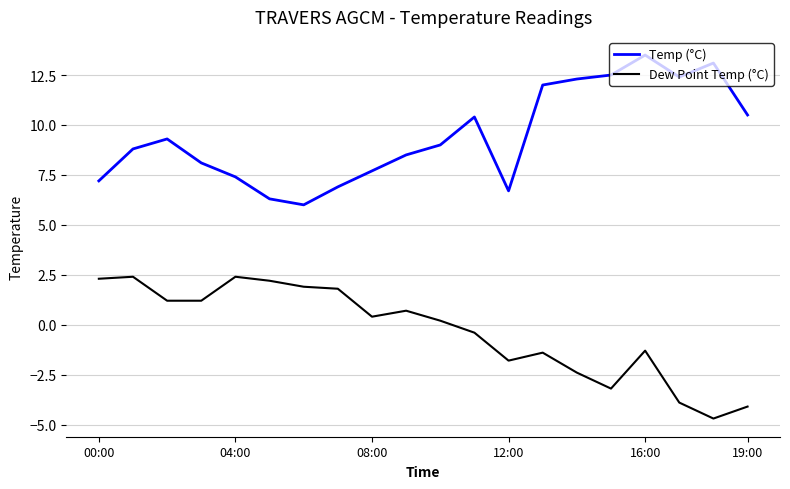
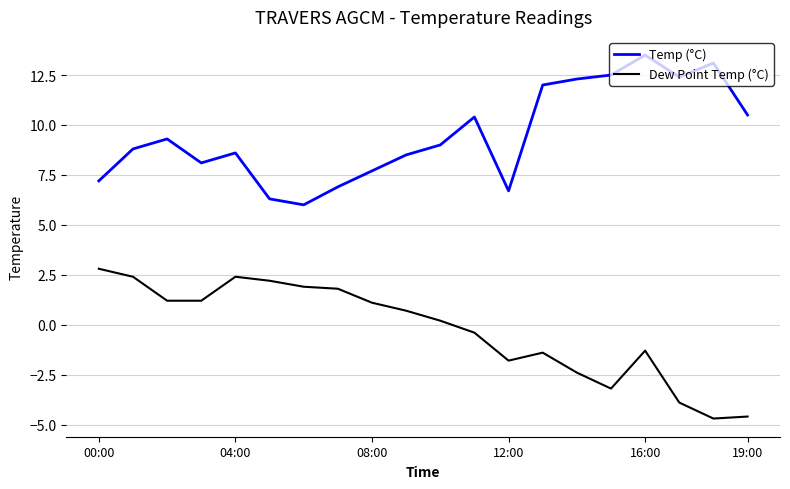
Dew Point Temp (°C), 00:00: 2.3 -> 2.8
Temp (°C), 04:00: 7.4 -> 8.6
Dew Point Temp (°C), 08:00: 0.4 -> 1.1
Dew Point Temp (°C), 19:00: -4.1 -> -4.6
